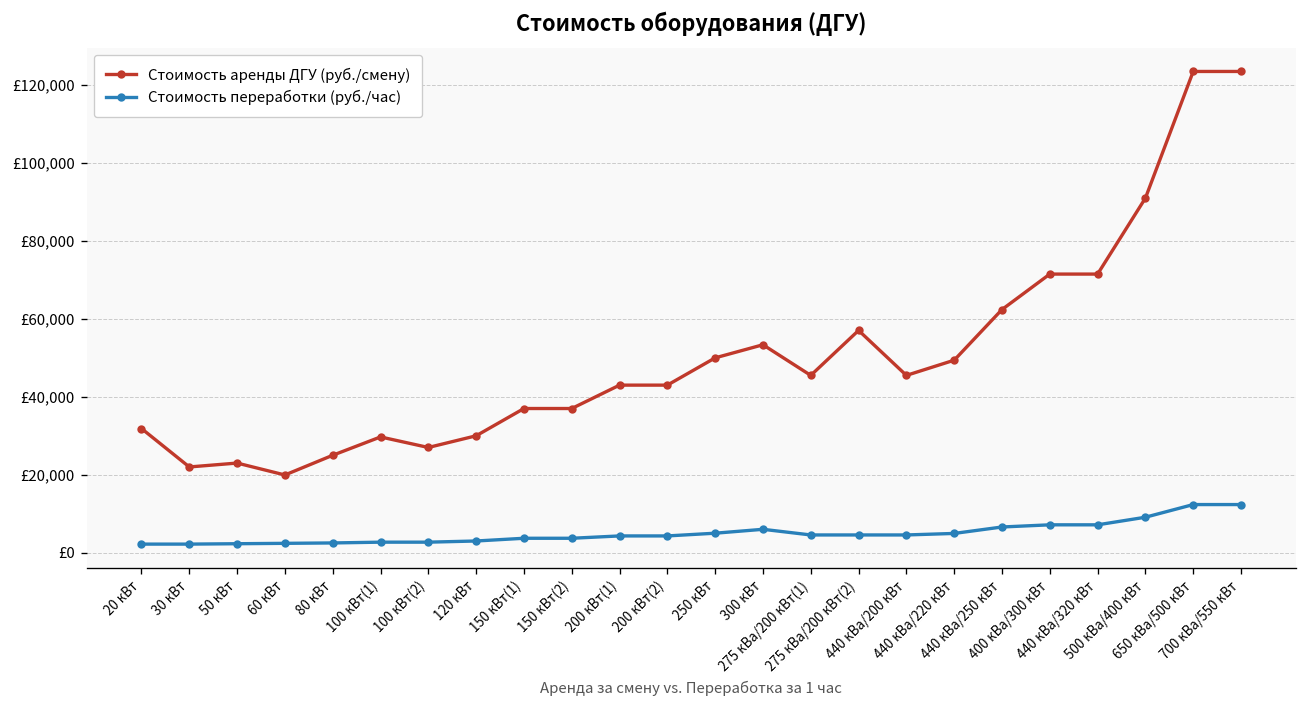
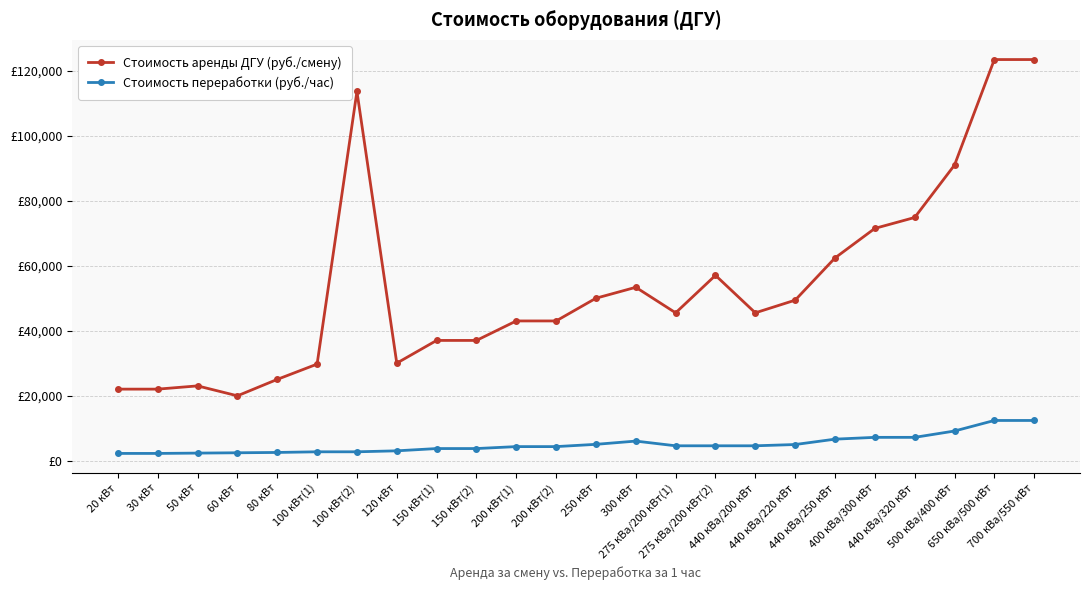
Стоимость аренды ДГУ (руб./смену), 20 кВт: £32,000 -> £22,000
Стоимость аренды ДГУ (руб./смену), 100 кВт(2): £27,000 -> £114,000
Стоимость аренды ДГУ (руб./смену), 440 кВа/320 кВт: £72,000 -> £75,000
